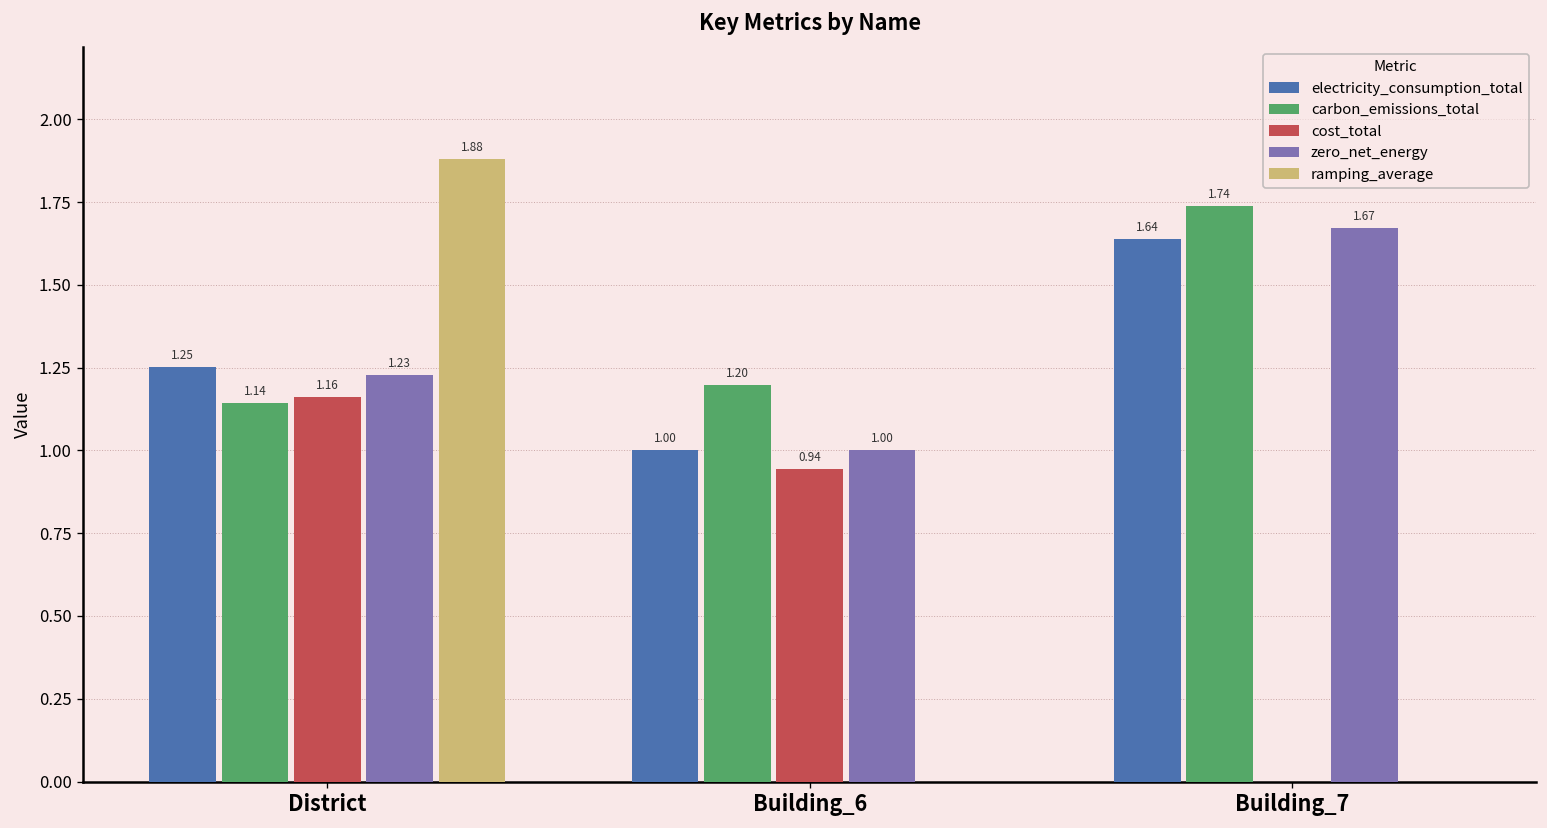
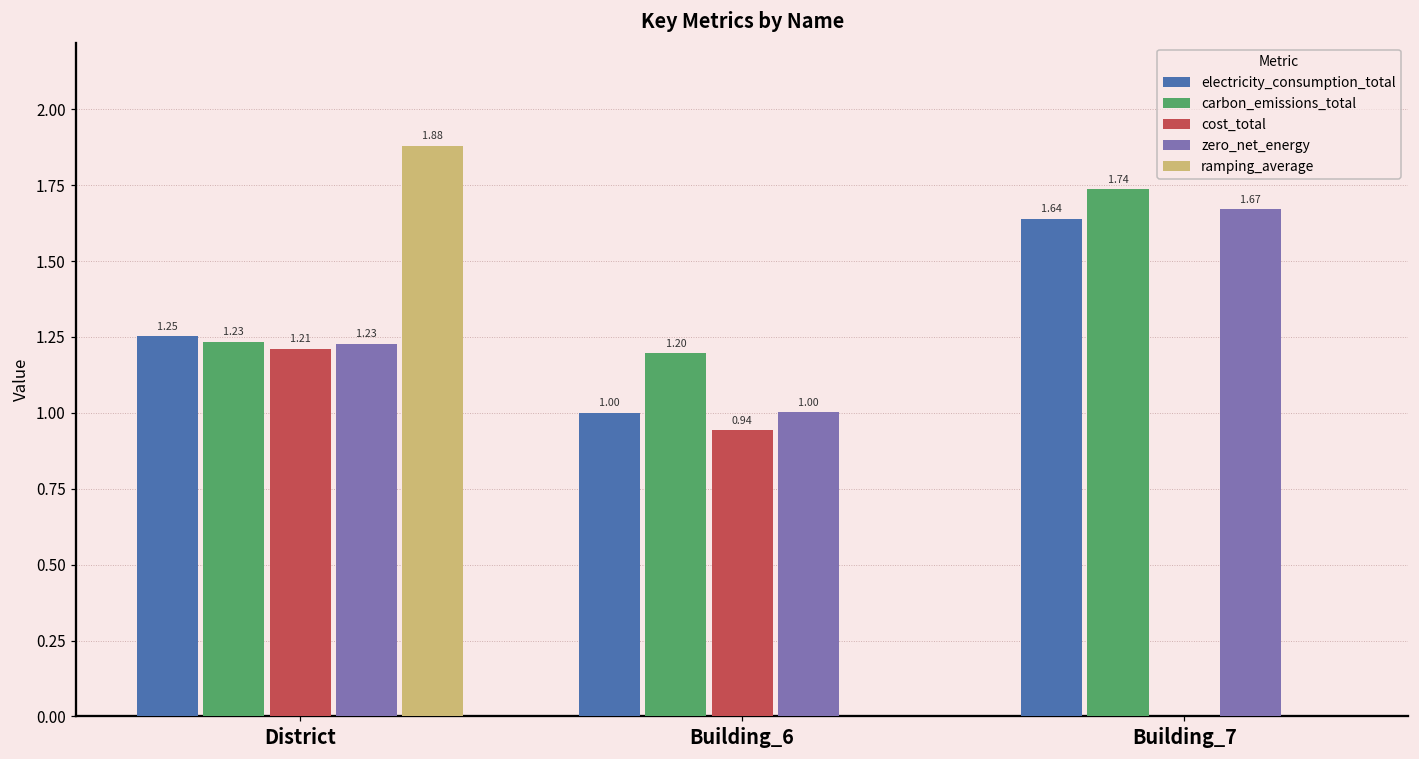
carbon_emissions_total, District: 1.14 -> 1.23
cost_total, District: 1.16 -> 1.21
